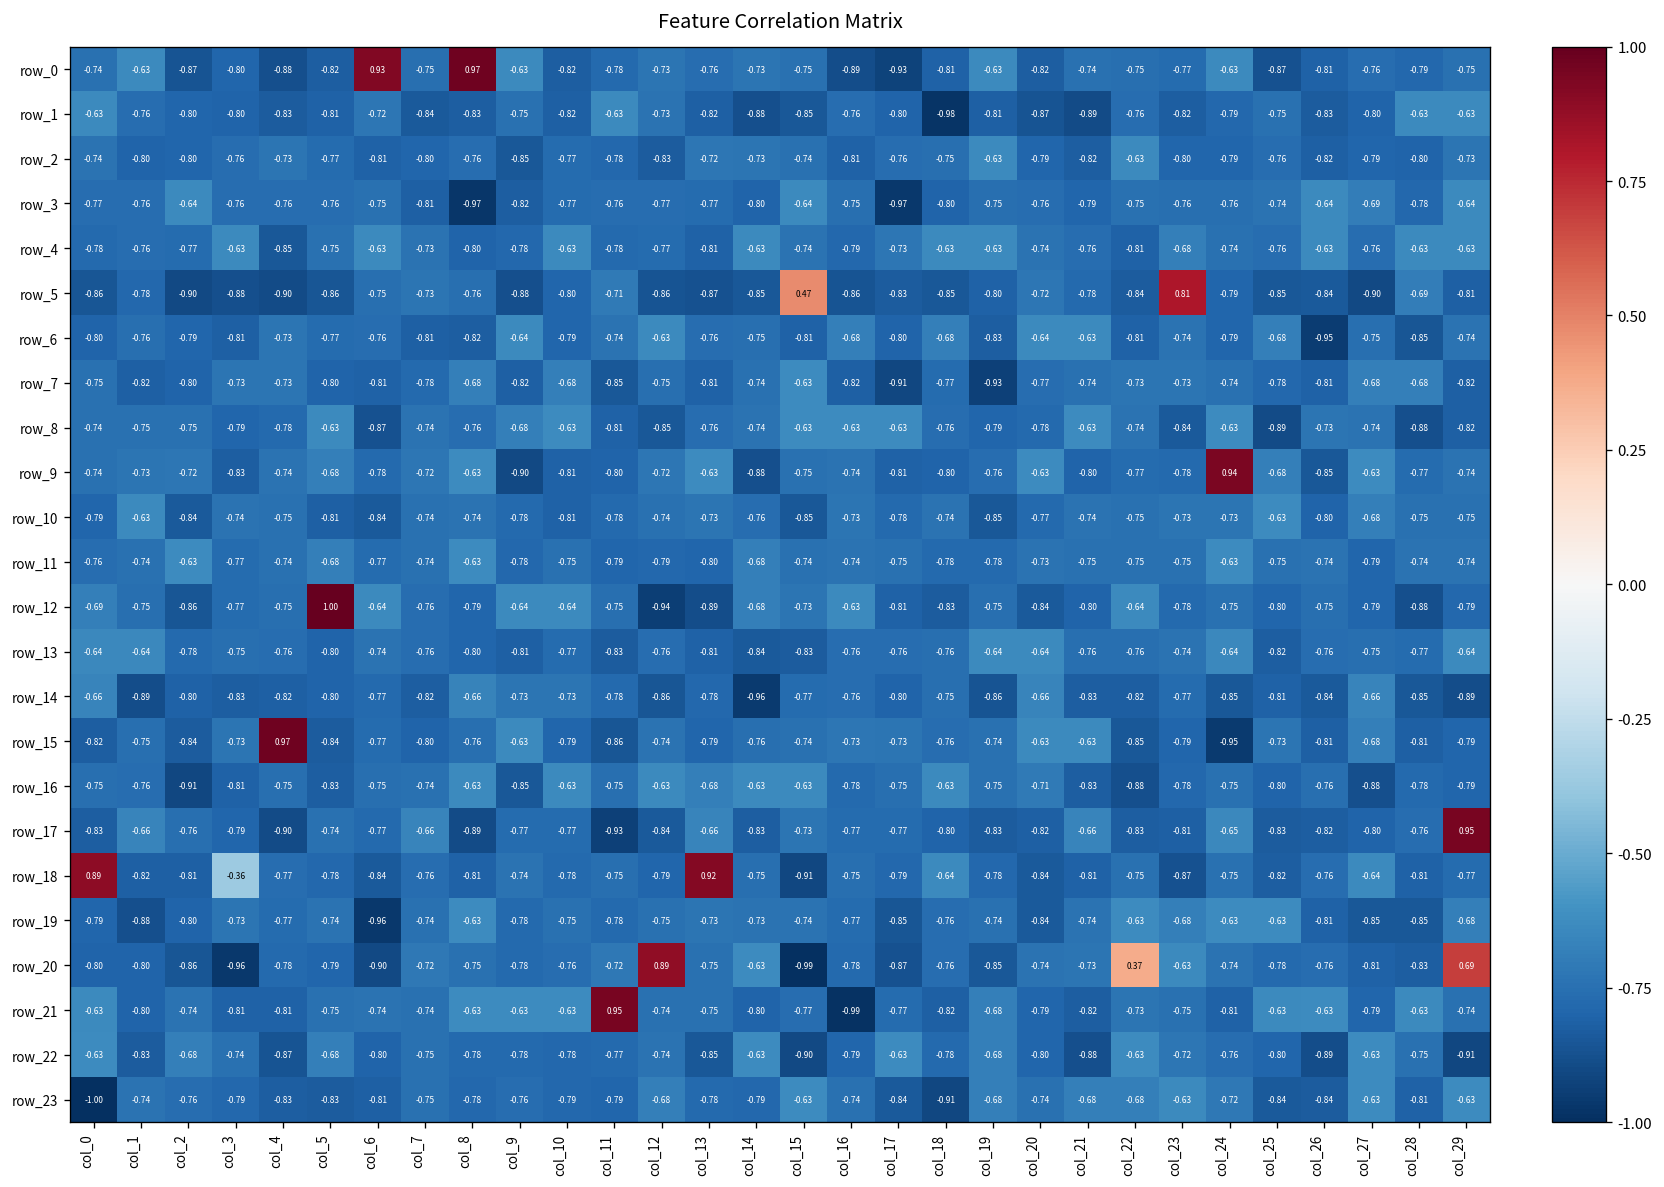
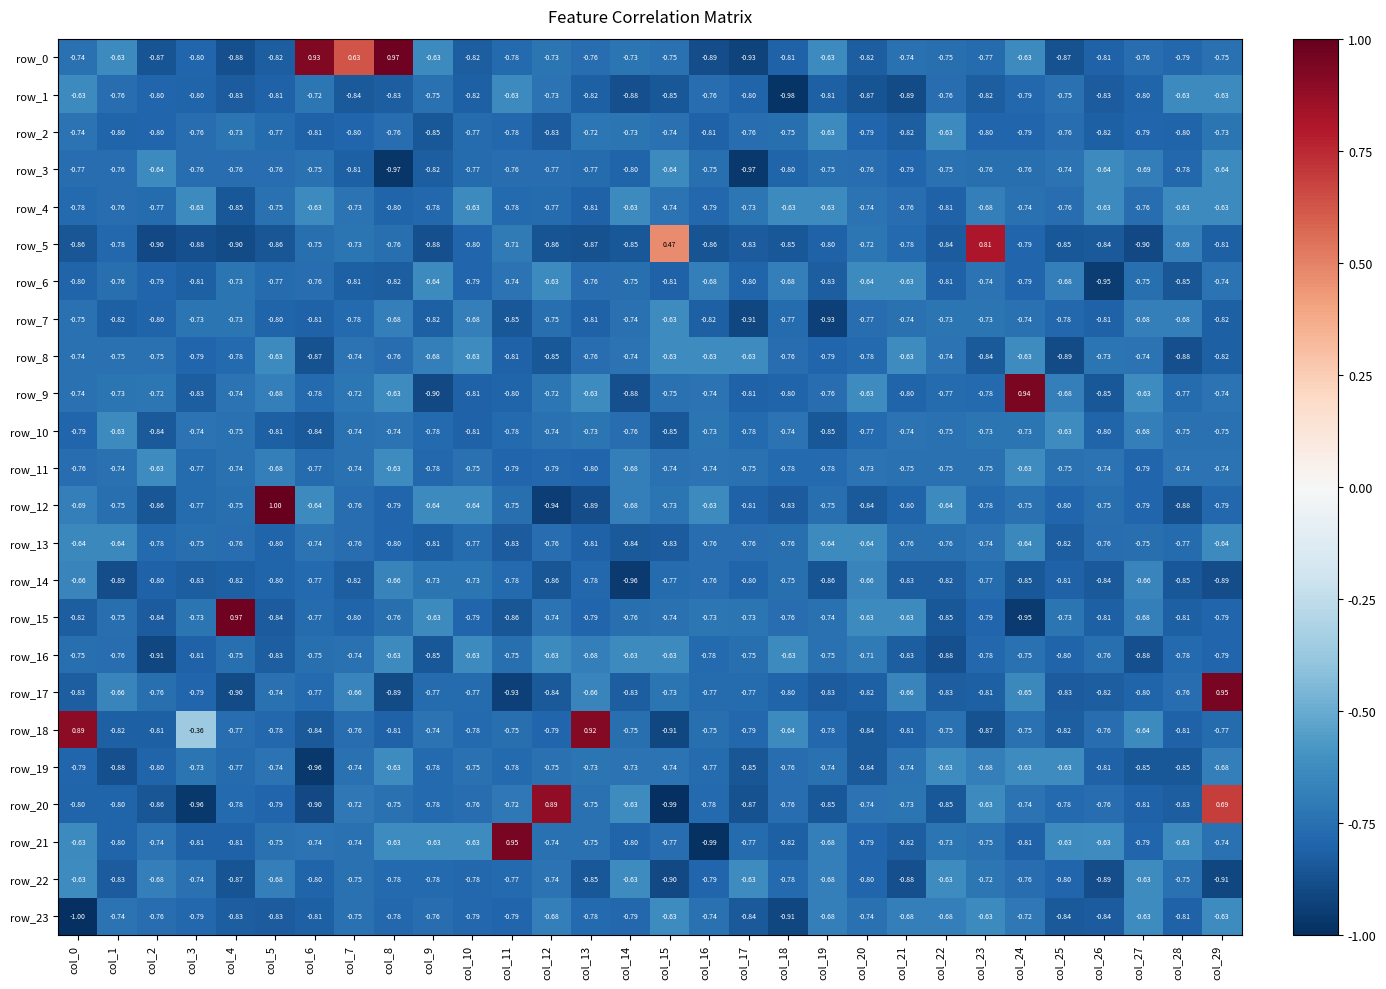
row_0, col_7: -0.75 -> 0.63
row_20, col_22: 0.37 -> -0.85
